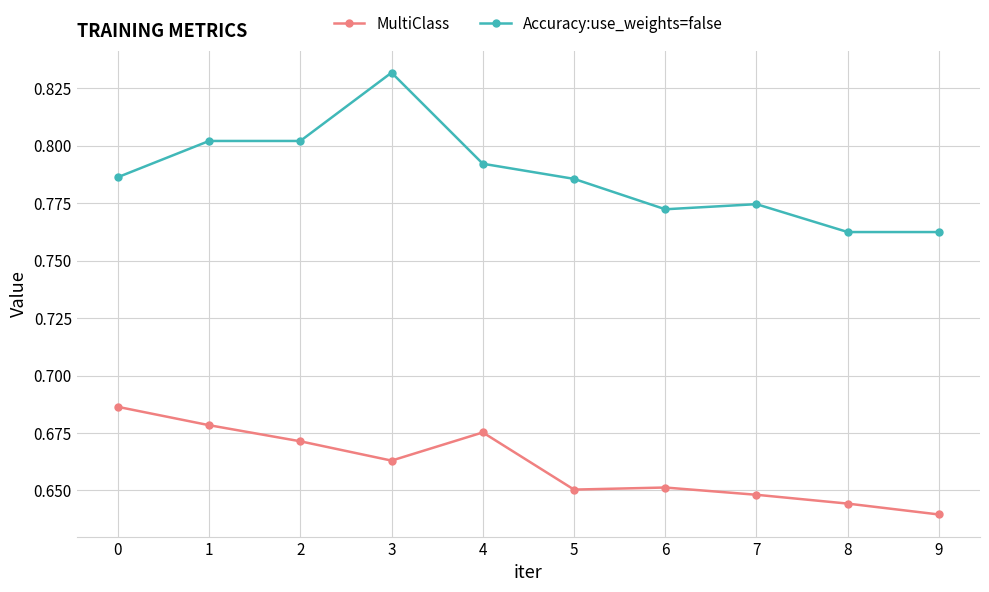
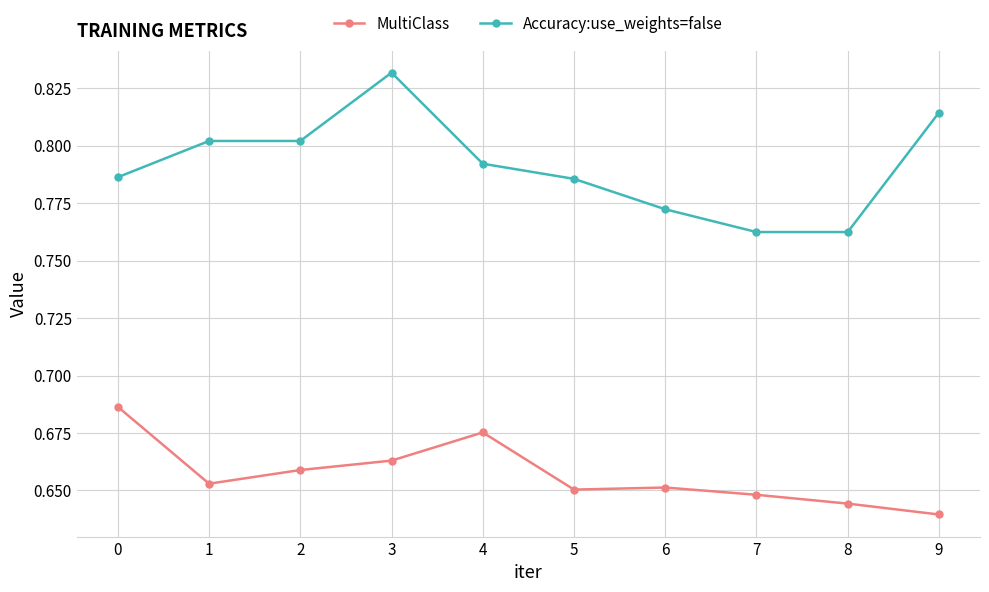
MultiClass, 1: 0.678 -> 0.653
MultiClass, 2: 0.671 -> 0.659
Accuracy:use_weights=false, 7: 0.775 -> 0.762
Accuracy:use_weights=false, 9: 0.762 -> 0.814
